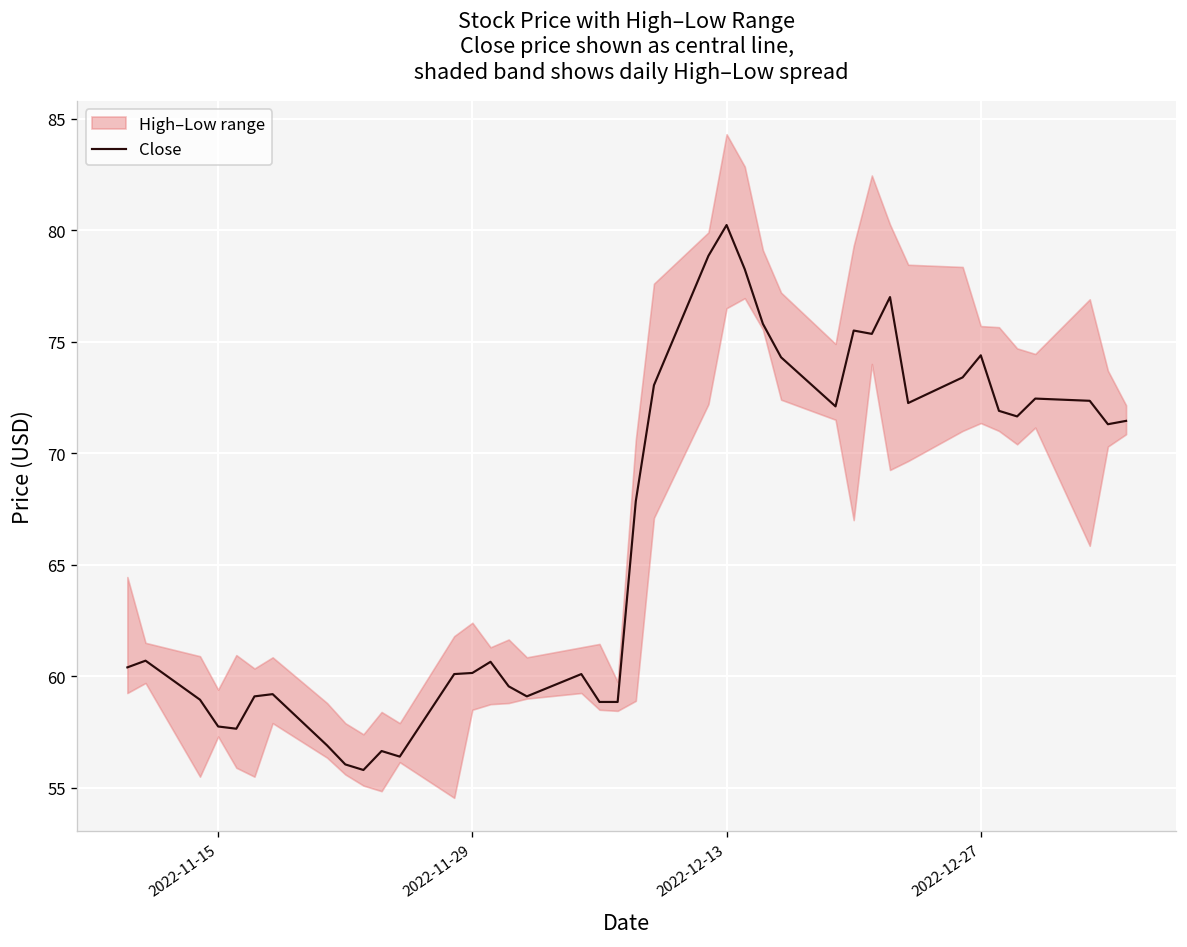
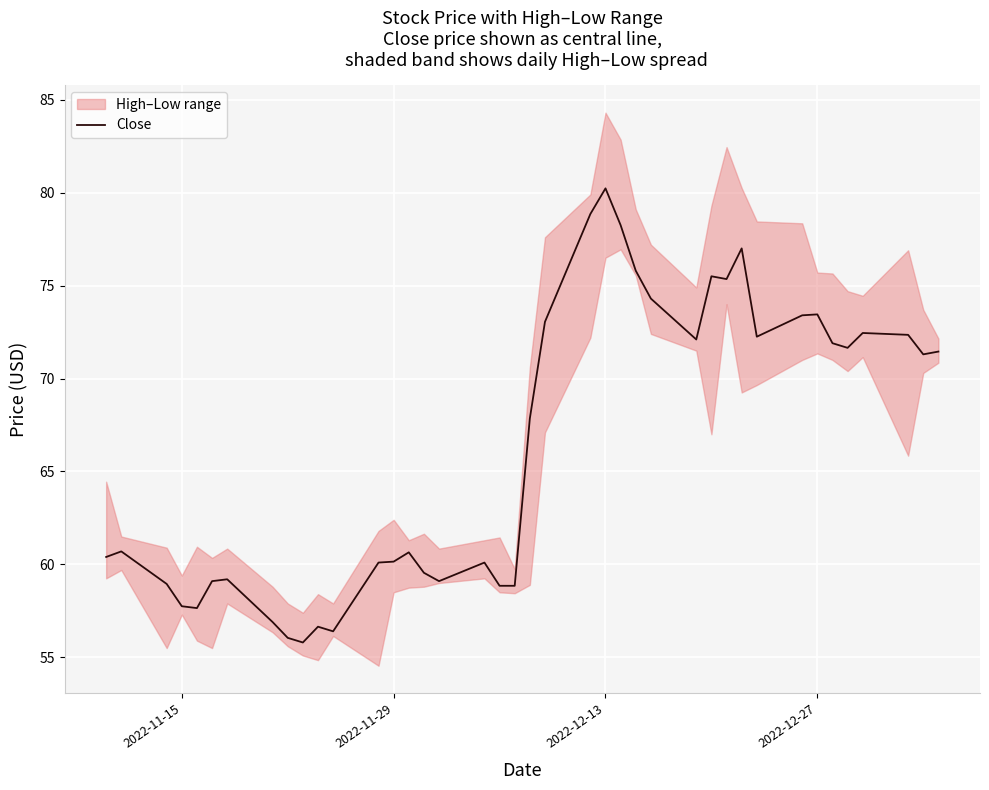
Close, 2022-12-27: 74.4 -> 73.5
